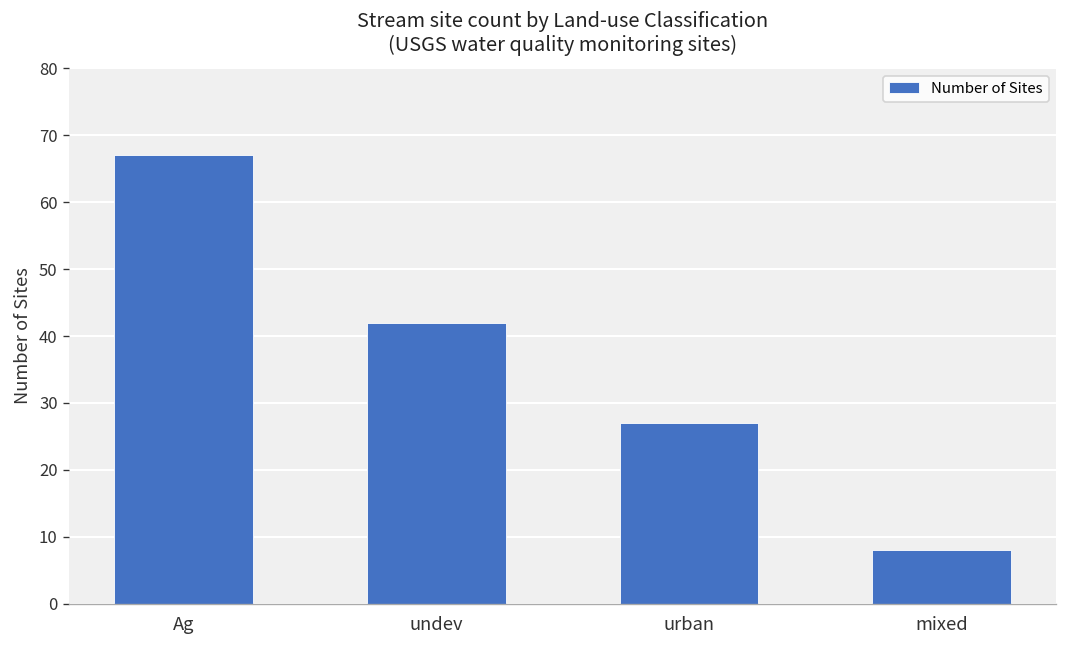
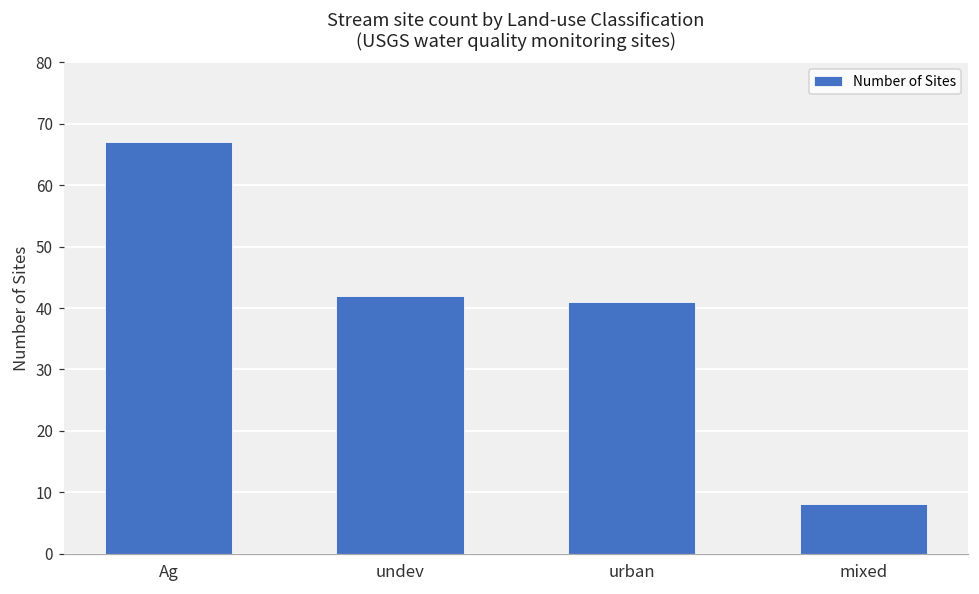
urban: 27 -> 41
